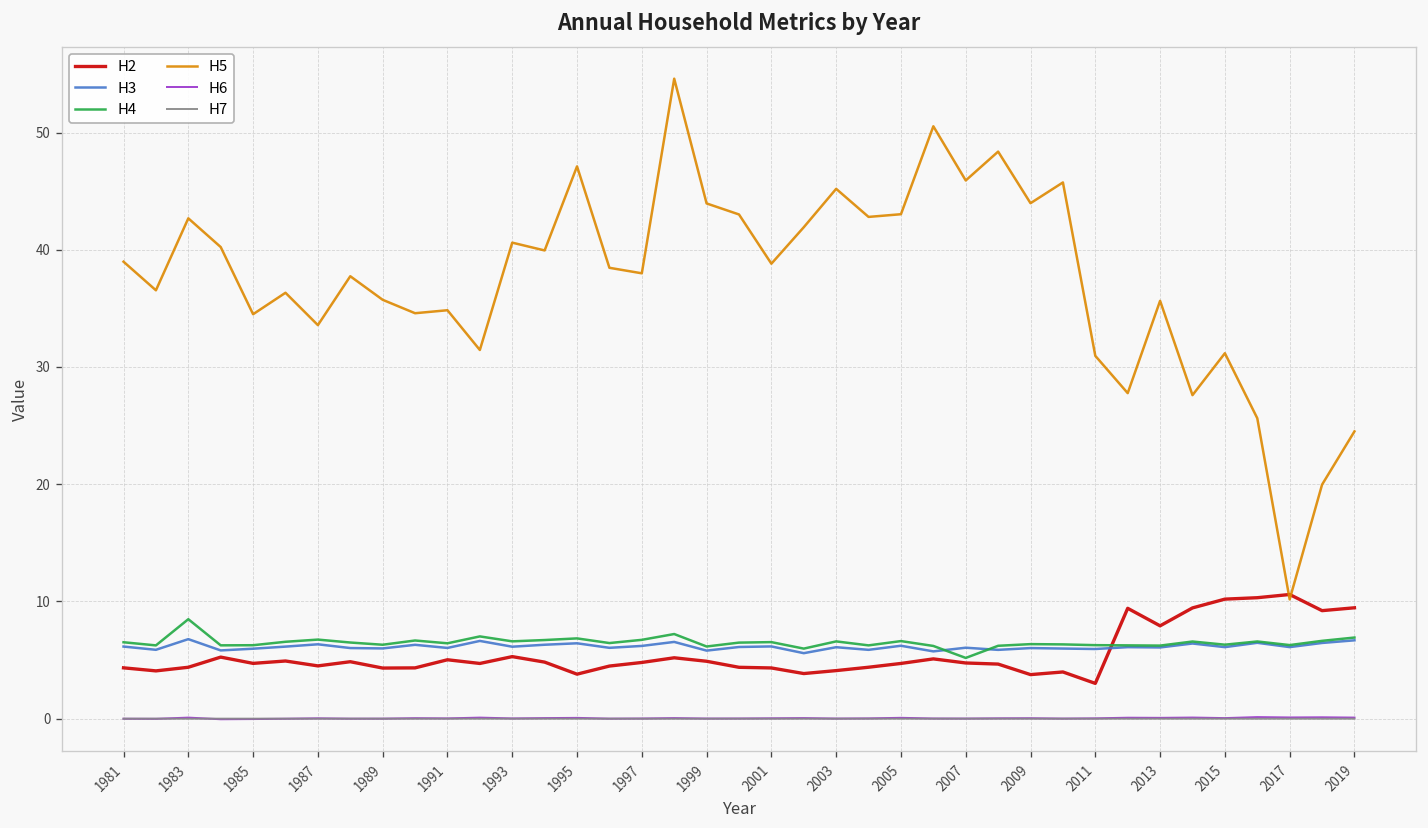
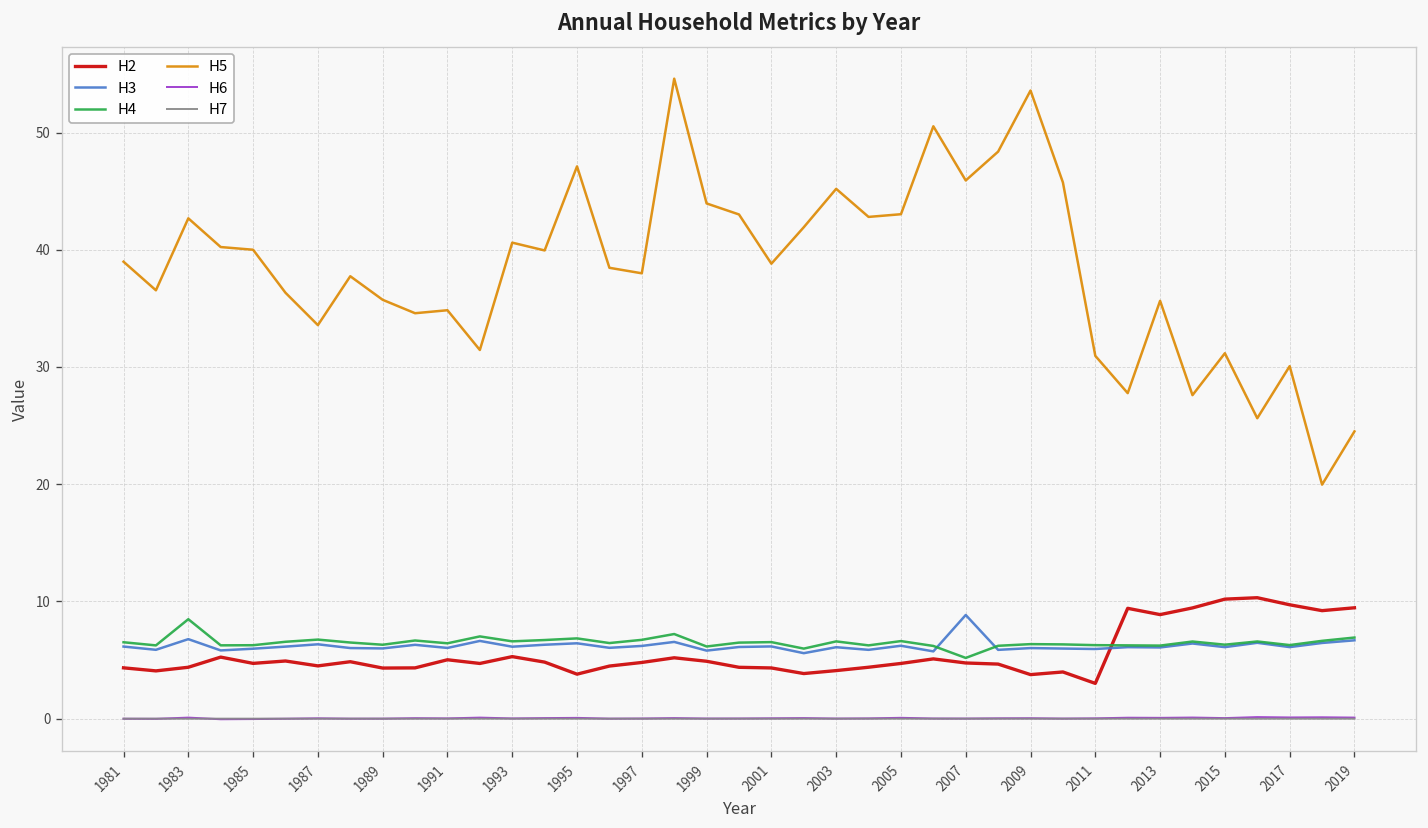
H5, 1985: 35 -> 40
H3, 2007: 6 -> 9
H5, 2009: 44 -> 54
H2, 2013: 8 -> 9
H2, 2017: 11 -> 10
H5, 2017: 10 -> 30
